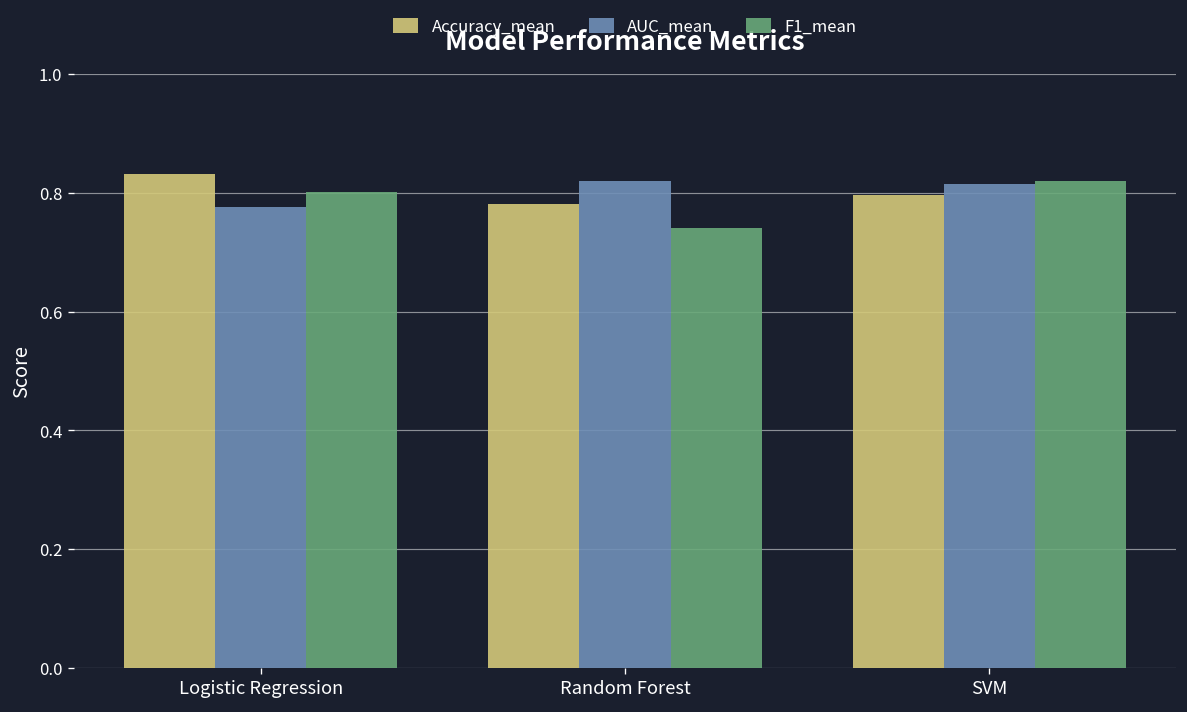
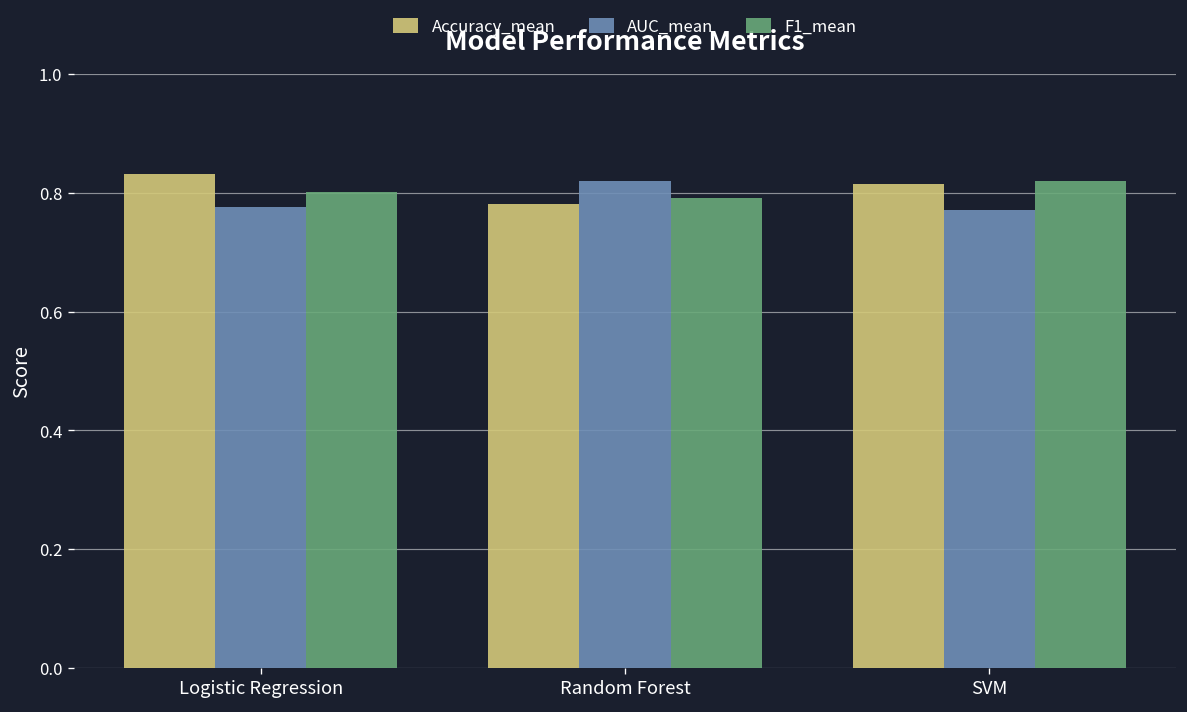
F1_mean, Random Forest: 0.74 -> 0.79
Accuracy_mean, SVM: 0.80 -> 0.82
AUC_mean, SVM: 0.82 -> 0.77
